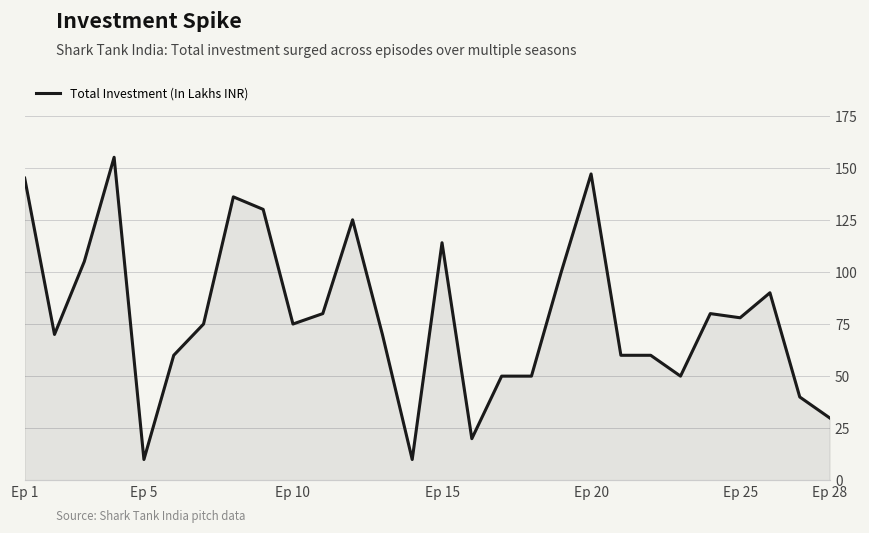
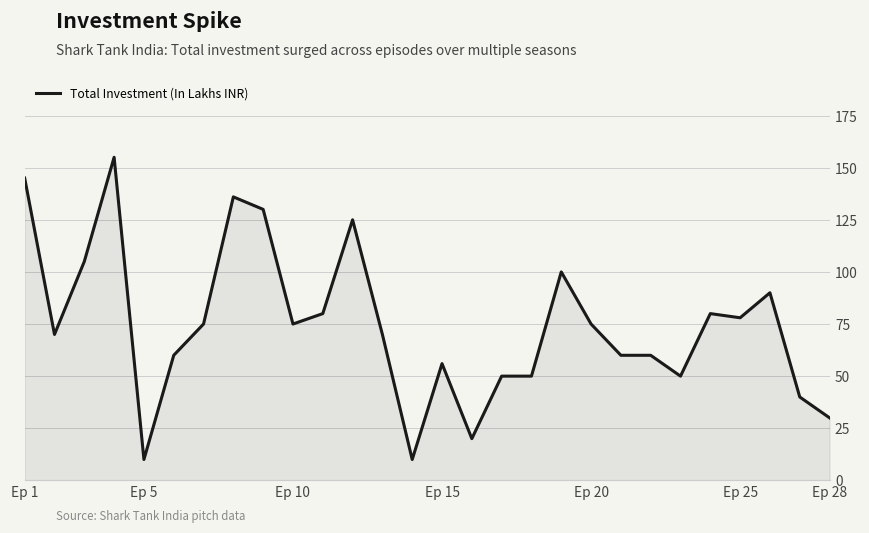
Ep 15: 114 -> 56
Ep 20: 147 -> 75
